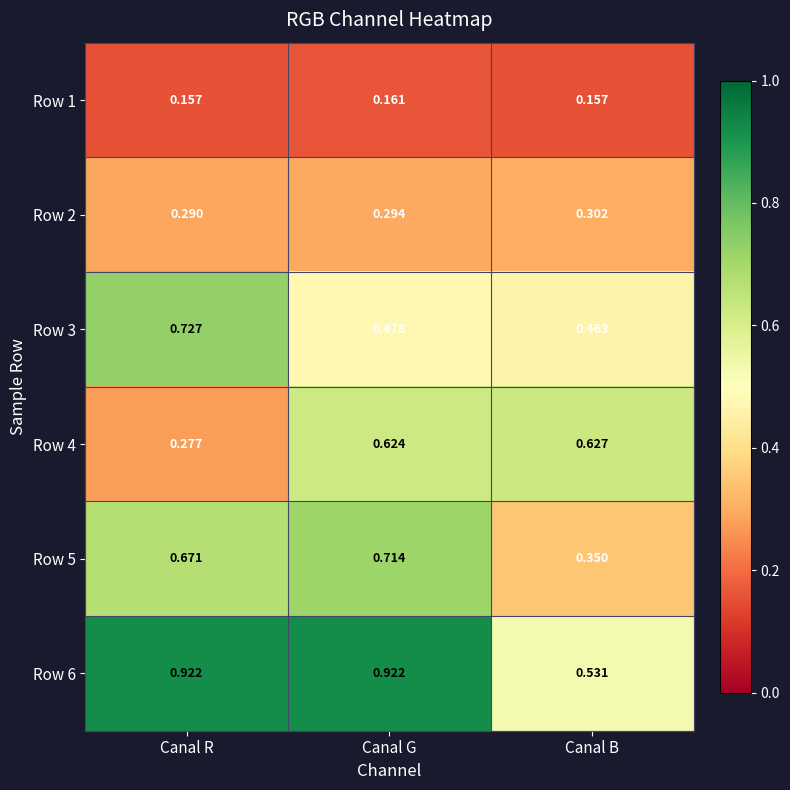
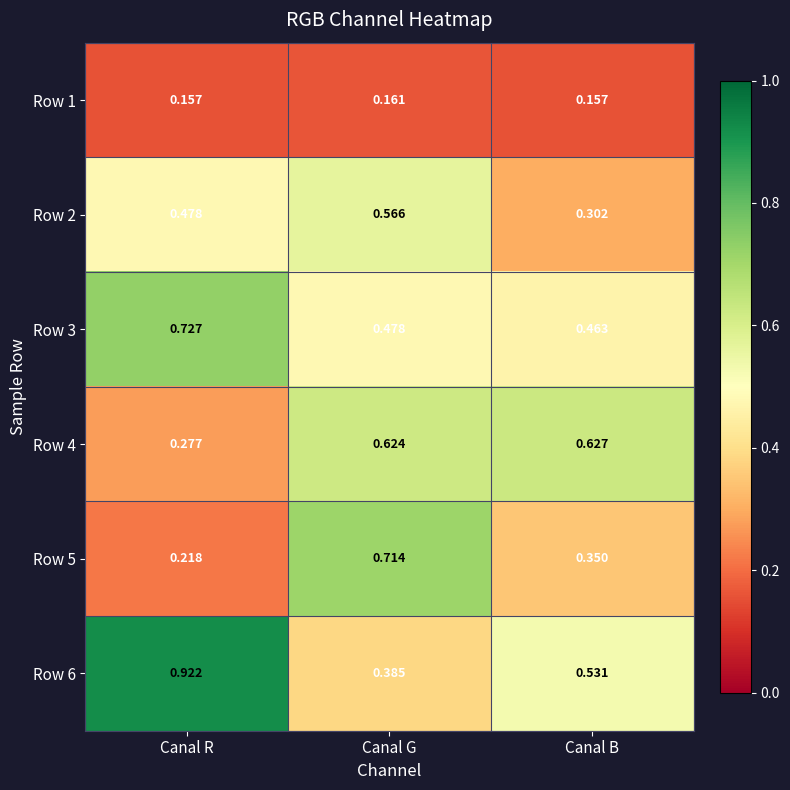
Row 2, Canal R: 0.290 -> 0.478
Row 2, Canal G: 0.294 -> 0.566
Row 5, Canal R: 0.671 -> 0.218
Row 6, Canal G: 0.922 -> 0.385
